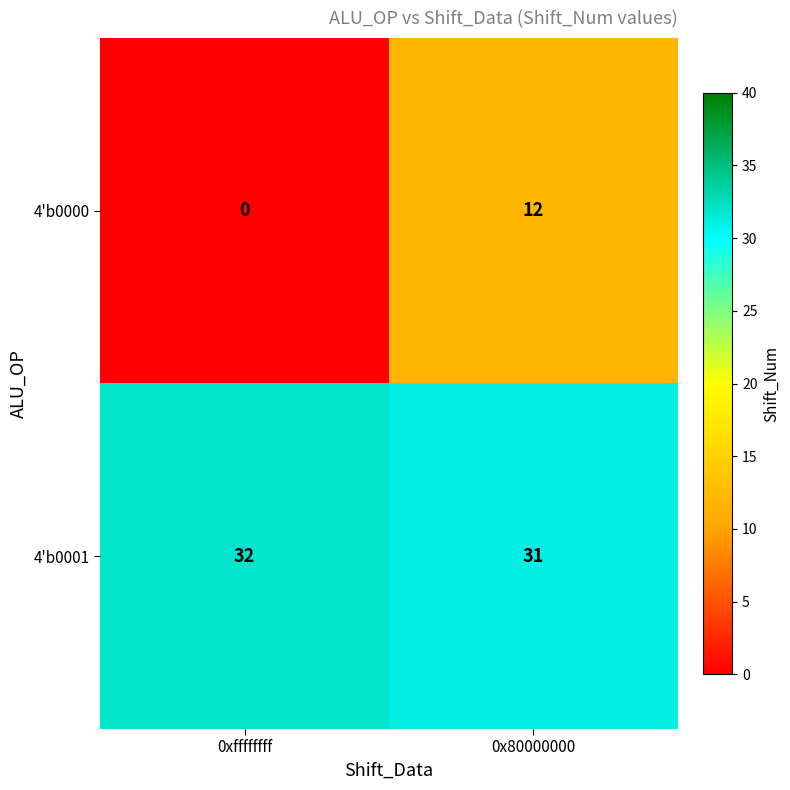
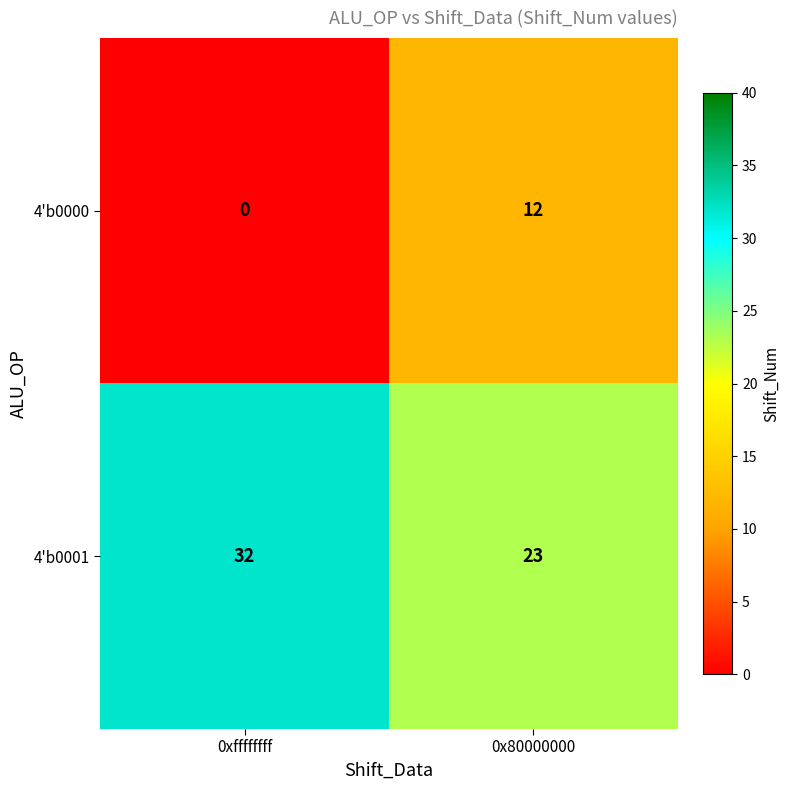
4'b0001, 0x80000000: 31 -> 23
